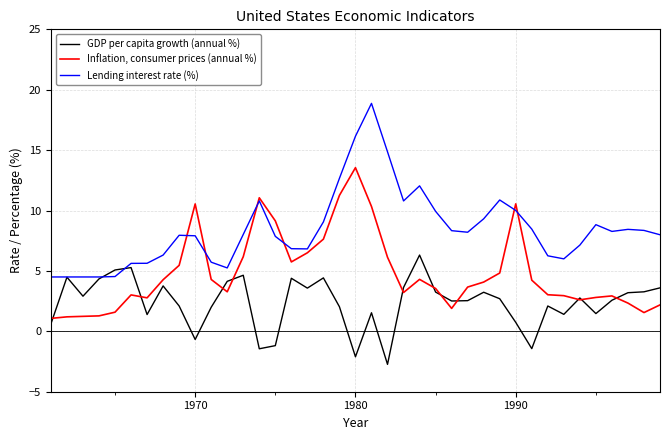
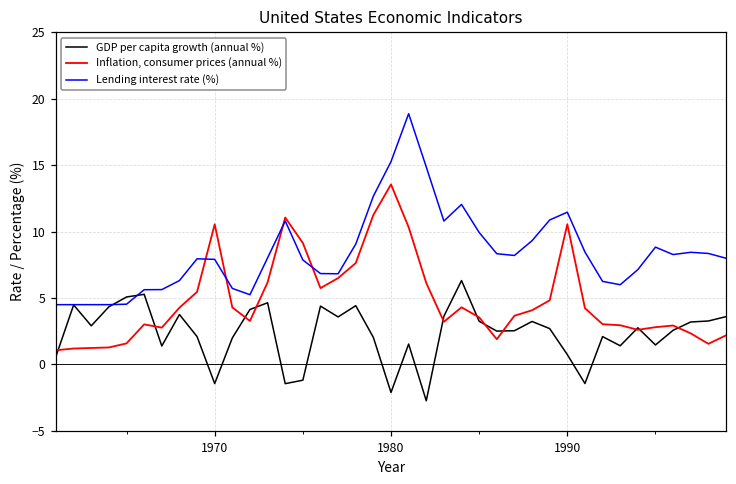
GDP per capita growth (annual %), 1970: -0.7 -> -1.4
Lending interest rate (%), 1980: 16.2 -> 15.3
Lending interest rate (%), 1990: 10.0 -> 11.5
